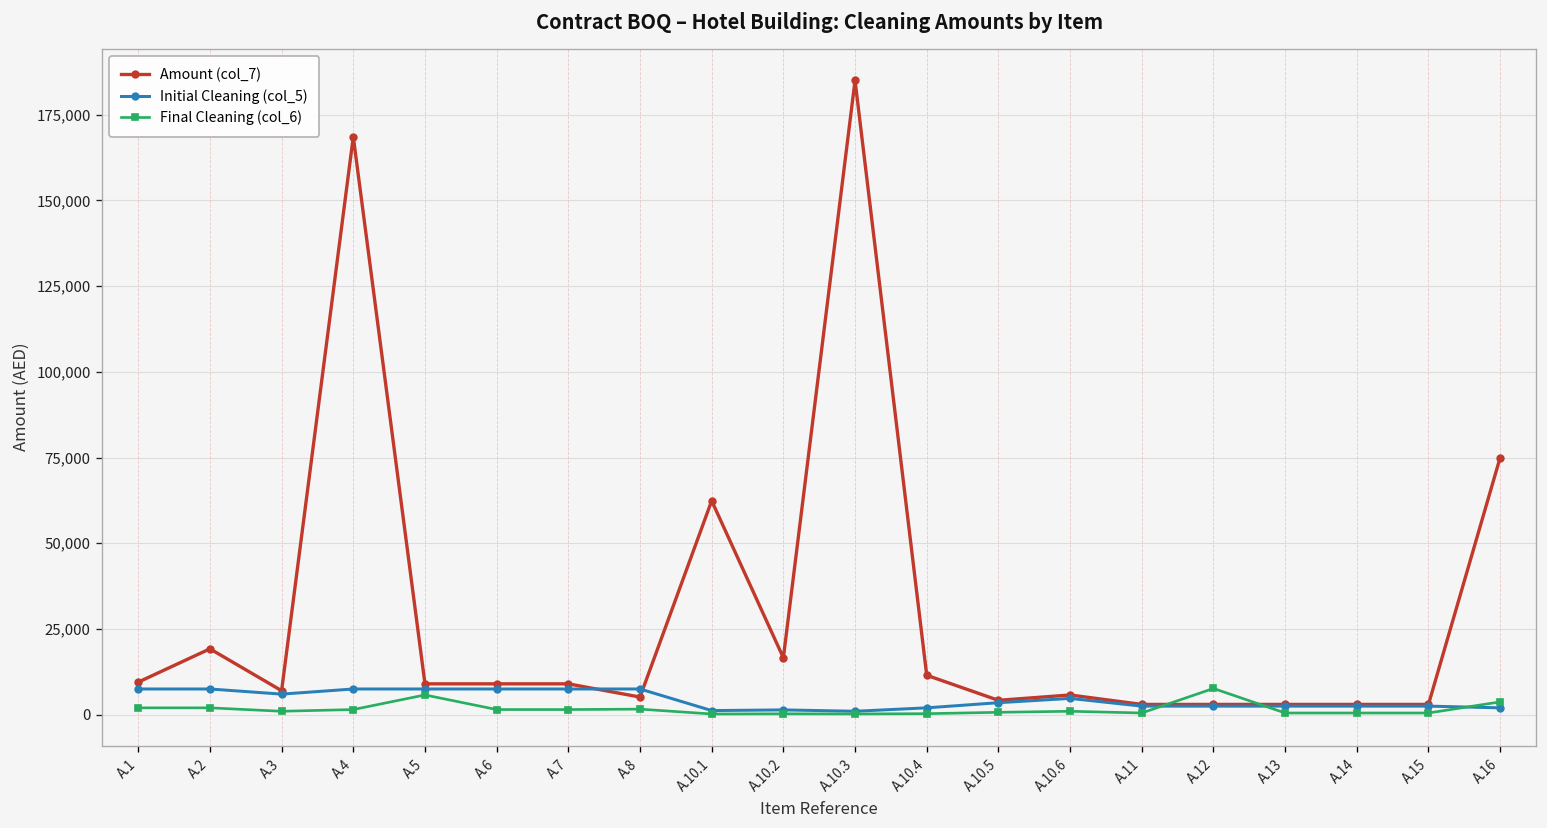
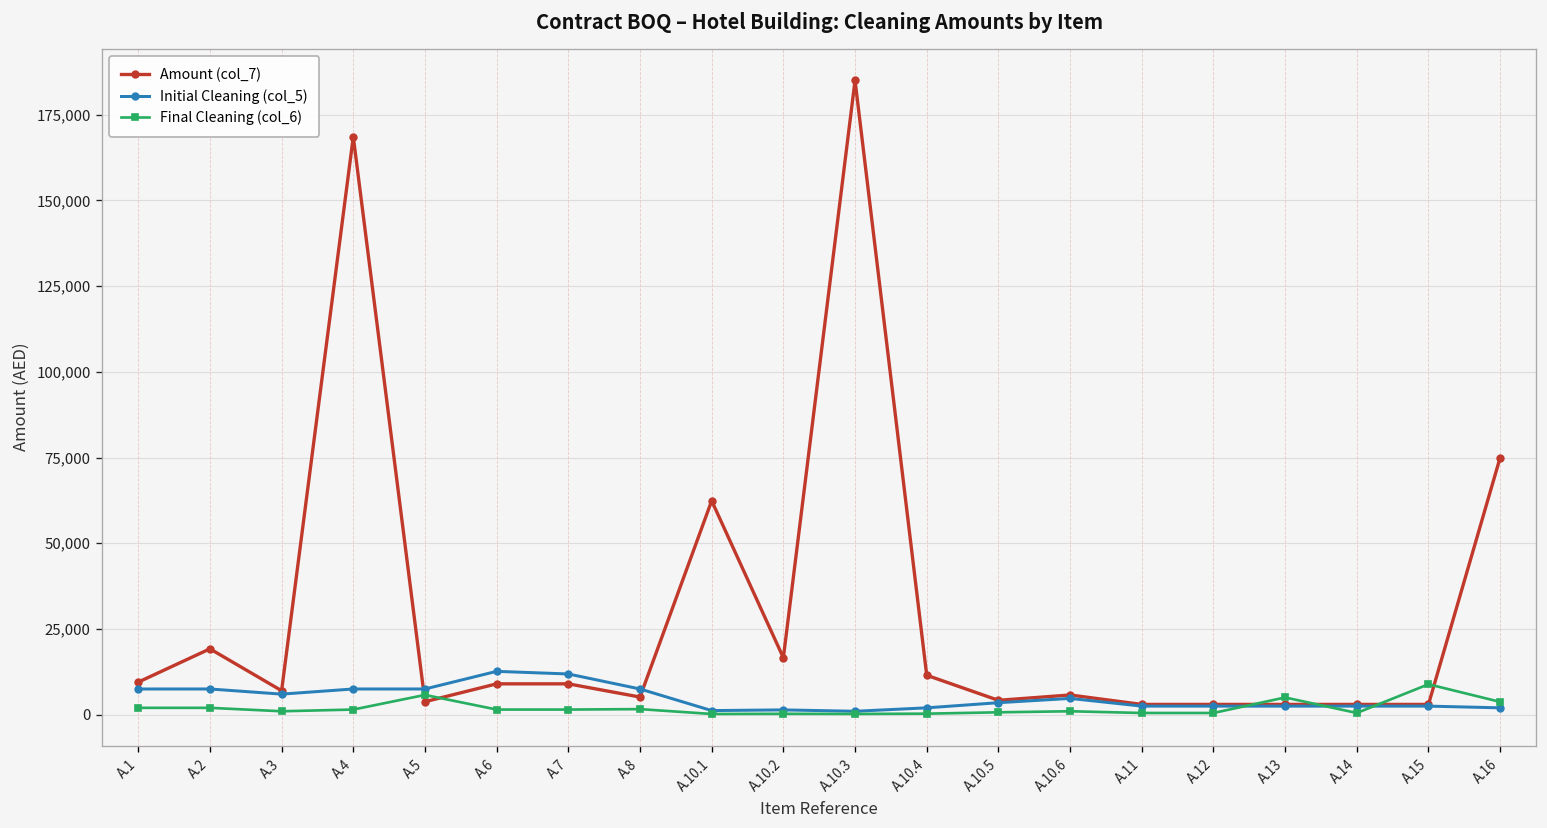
Amount (col_7), A.5: 9,000 -> 4,000
Initial Cleaning (col_5), A.6: 8,000 -> 13,000
Initial Cleaning (col_5), A.7: 8,000 -> 12,000
Final Cleaning (col_6), A.12: 8,000 -> 1,000
Final Cleaning (col_6), A.13: 1,000 -> 5,000
Final Cleaning (col_6), A.15: 1,000 -> 9,000
